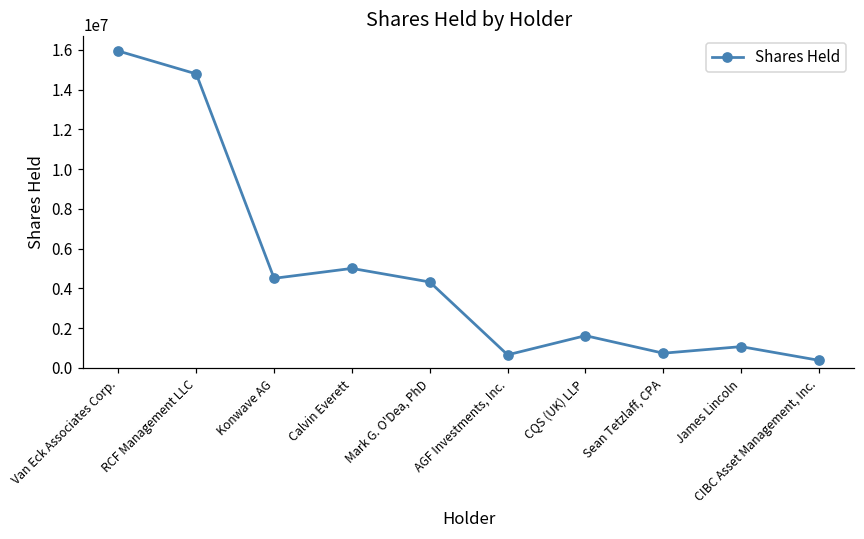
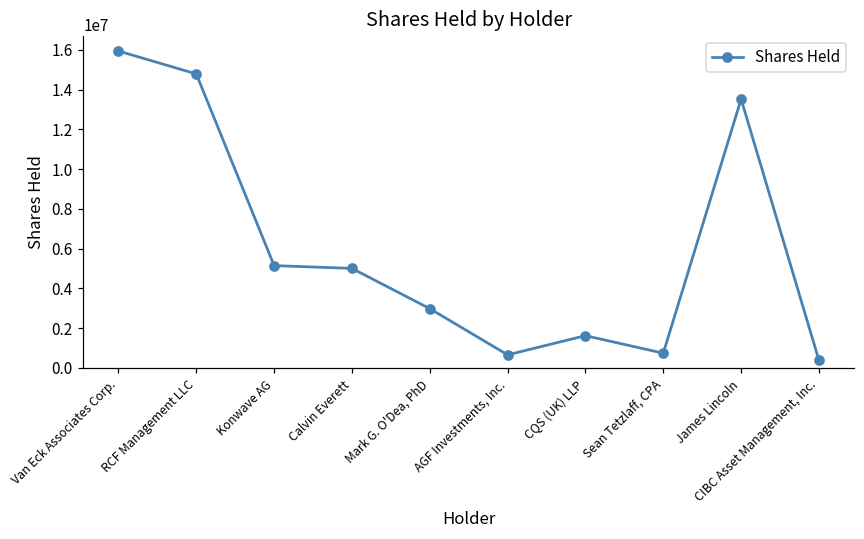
Konwave AG: 4500000 -> 5100000
Mark G. O'Dea, PhD: 4300000 -> 3000000
James Lincoln: 1100000 -> 13500000
